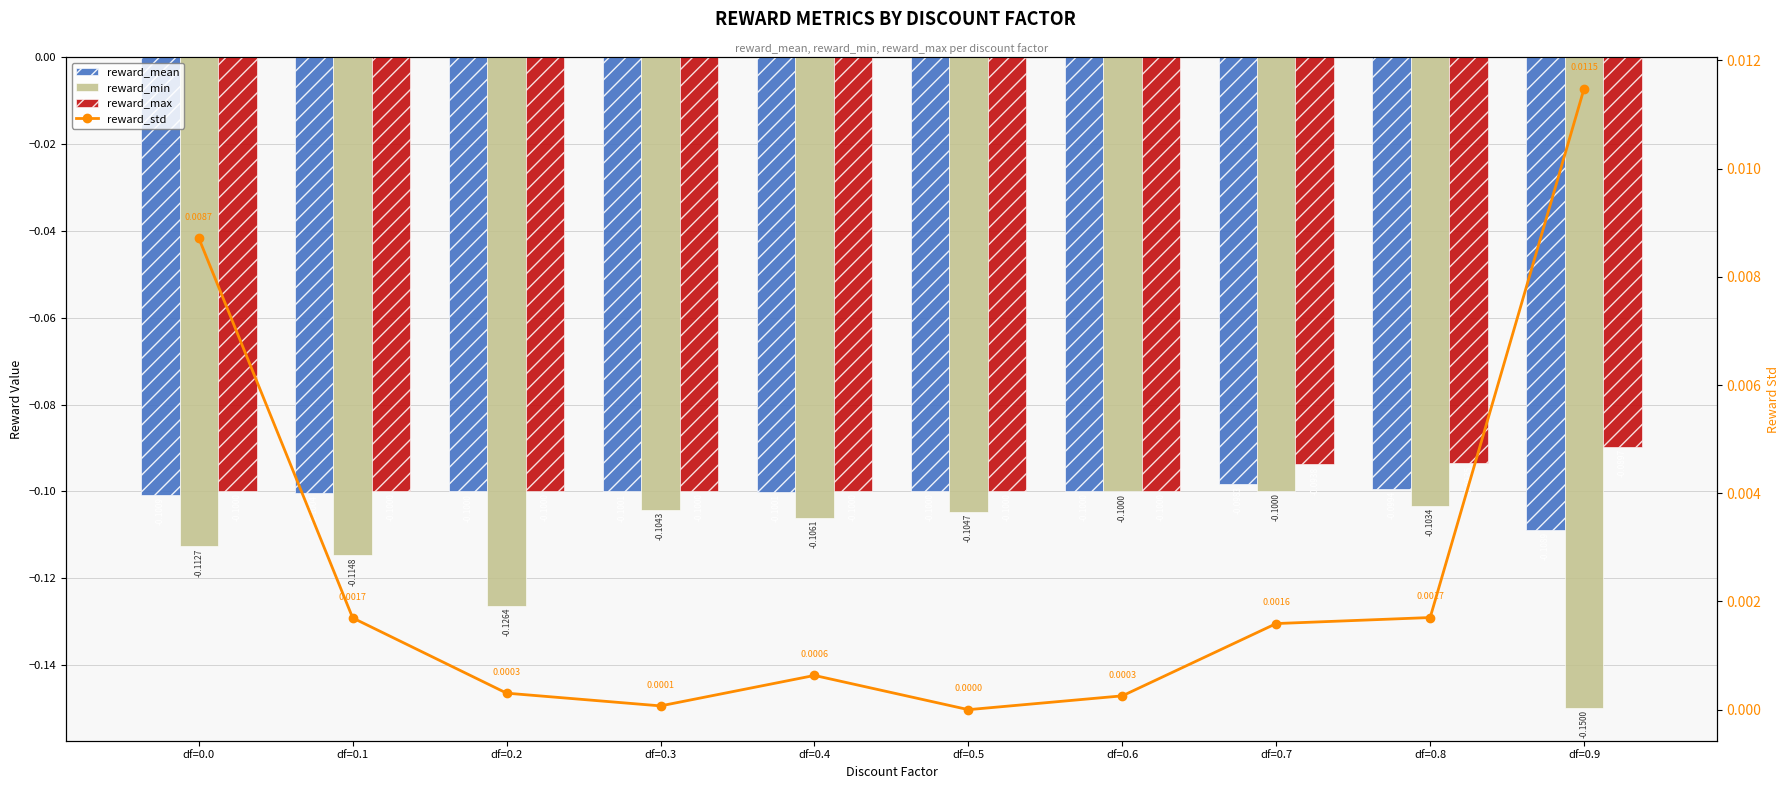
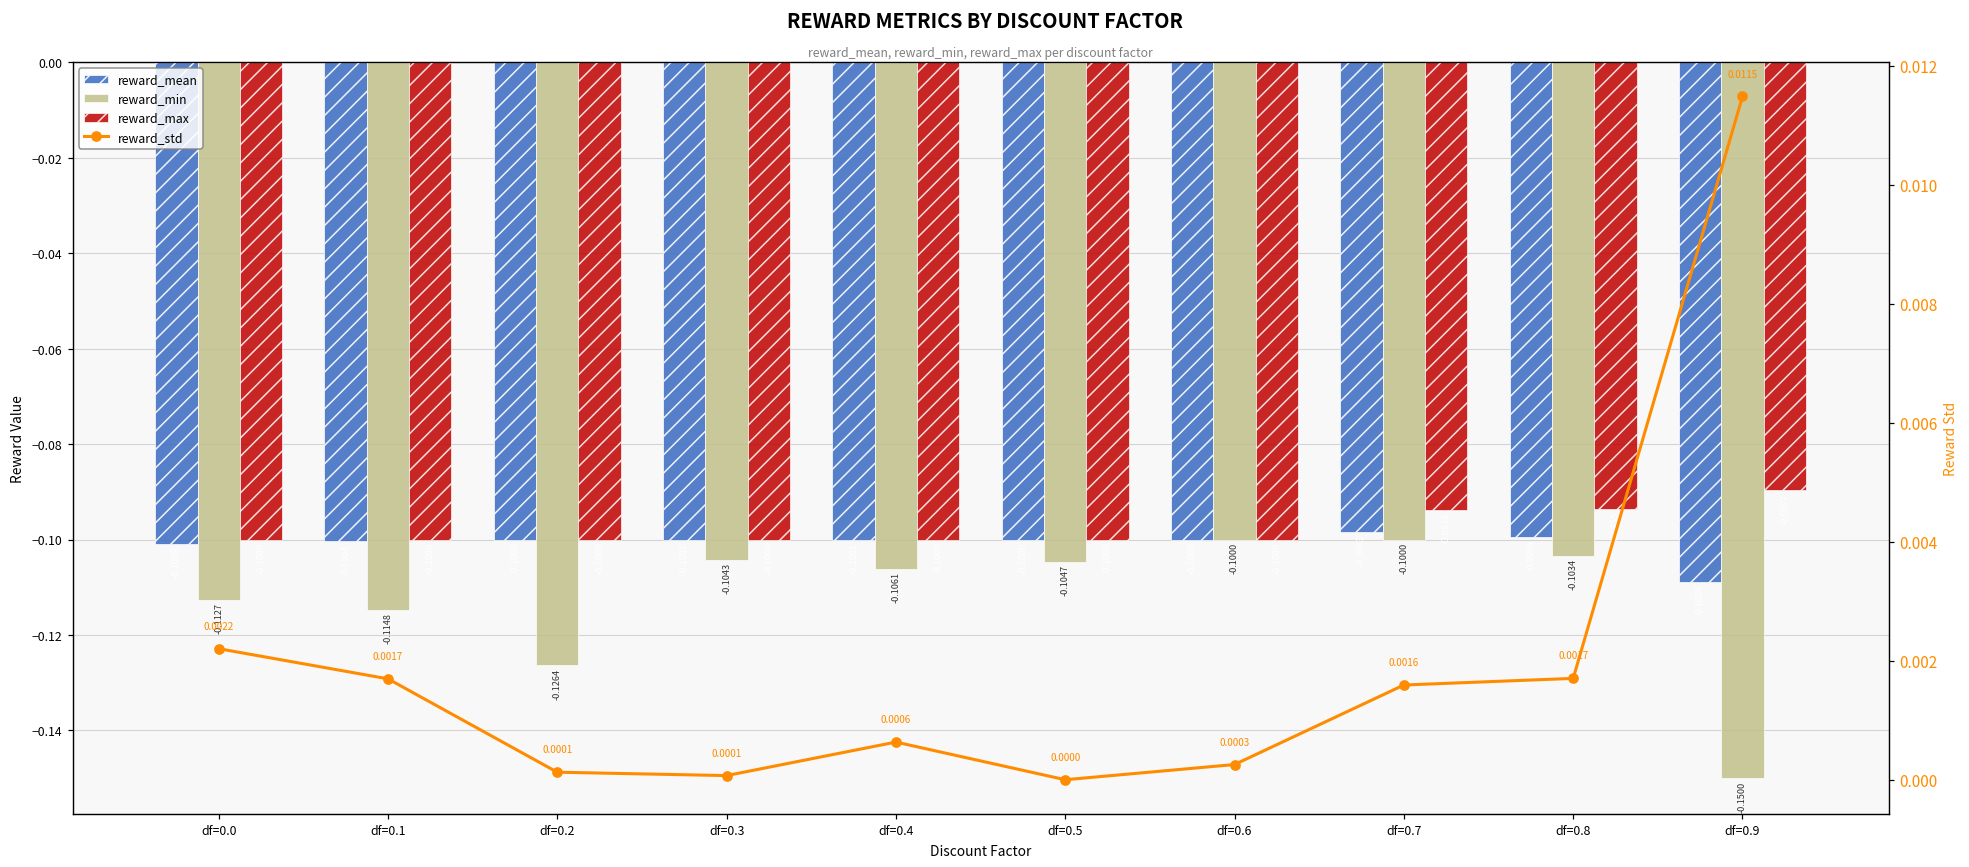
reward_std, df=0.0: 0.0087 -> 0.0022
reward_std, df=0.2: 0.0003 -> 0.0001
